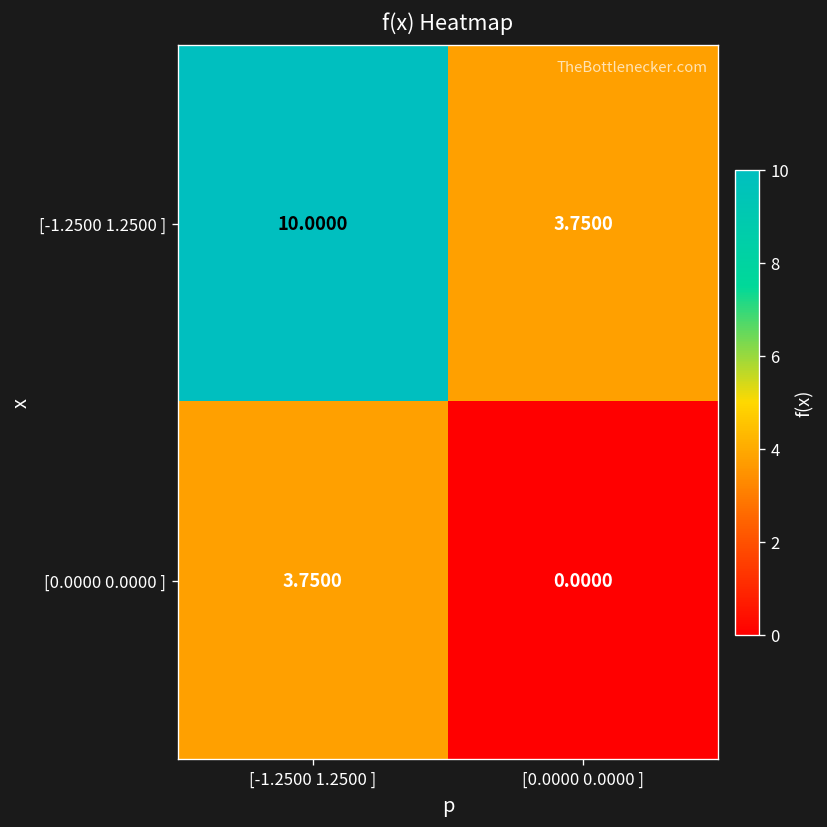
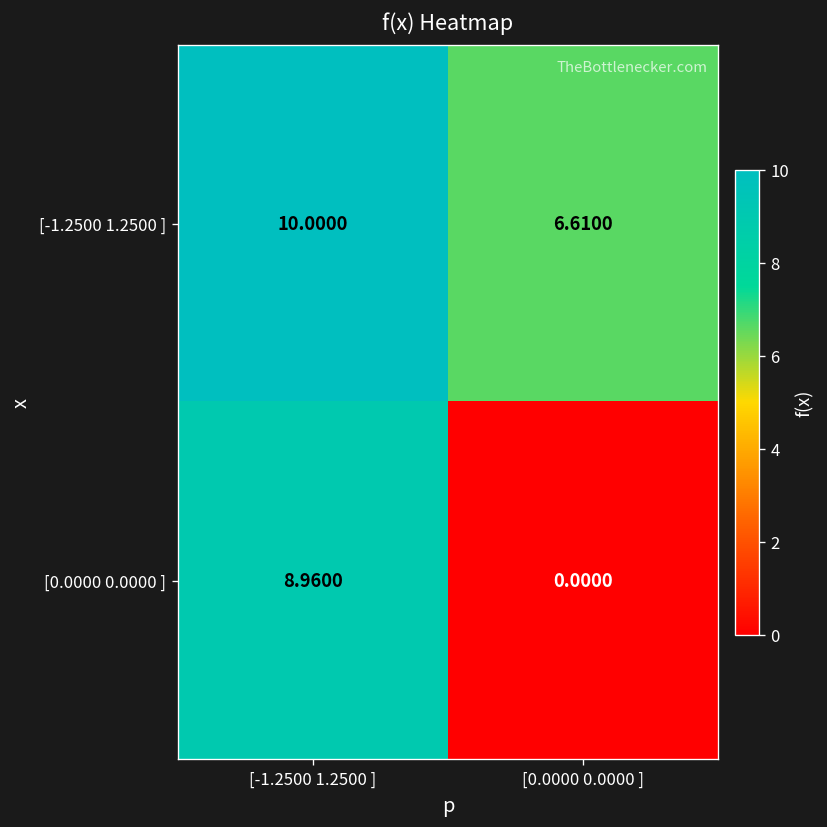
[-1.2500 1.2500 ], [0.0000 0.0000 ]: 3.7500 -> 6.6100
[0.0000 0.0000 ], [-1.2500 1.2500 ]: 3.7500 -> 8.9600
